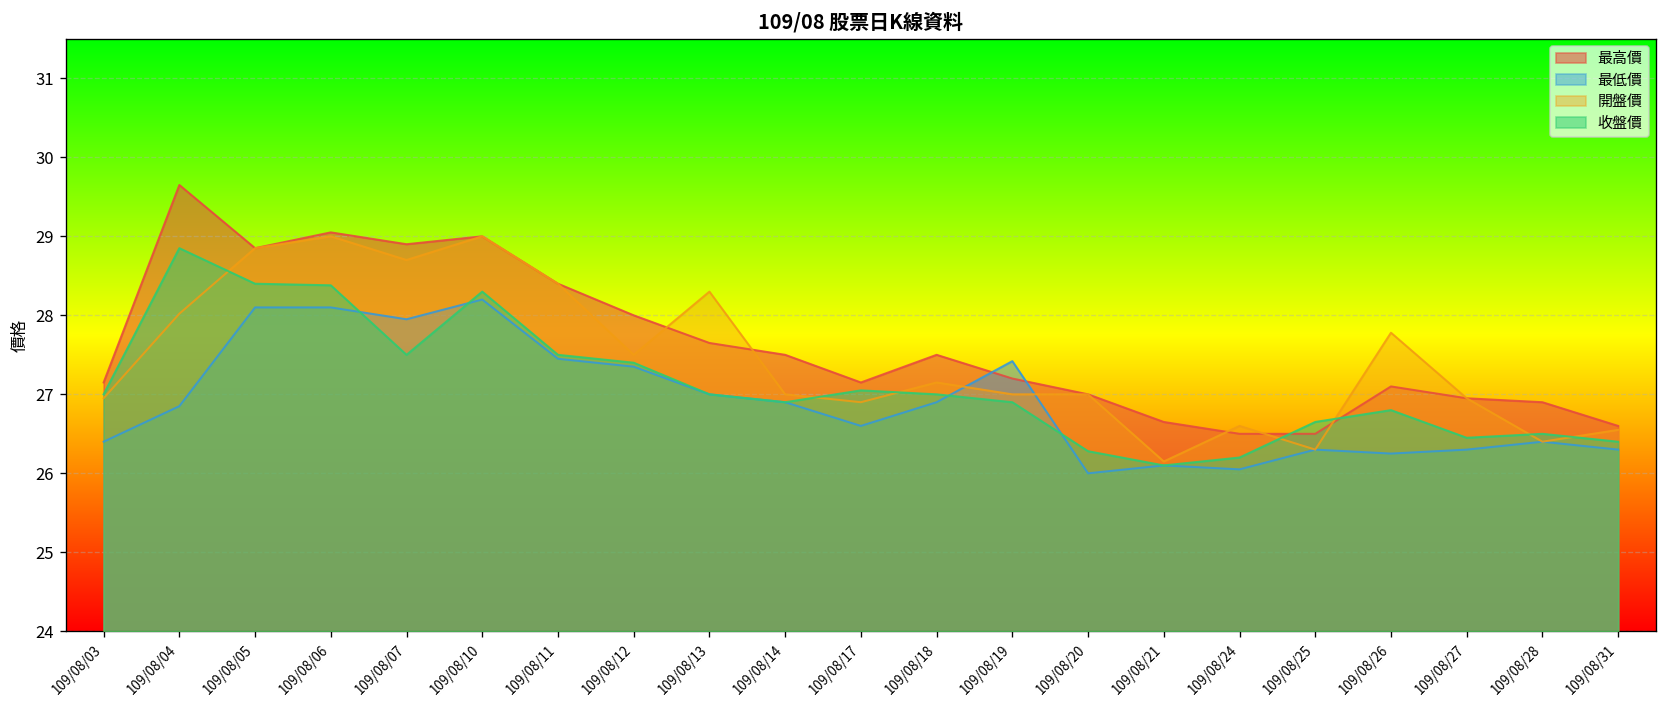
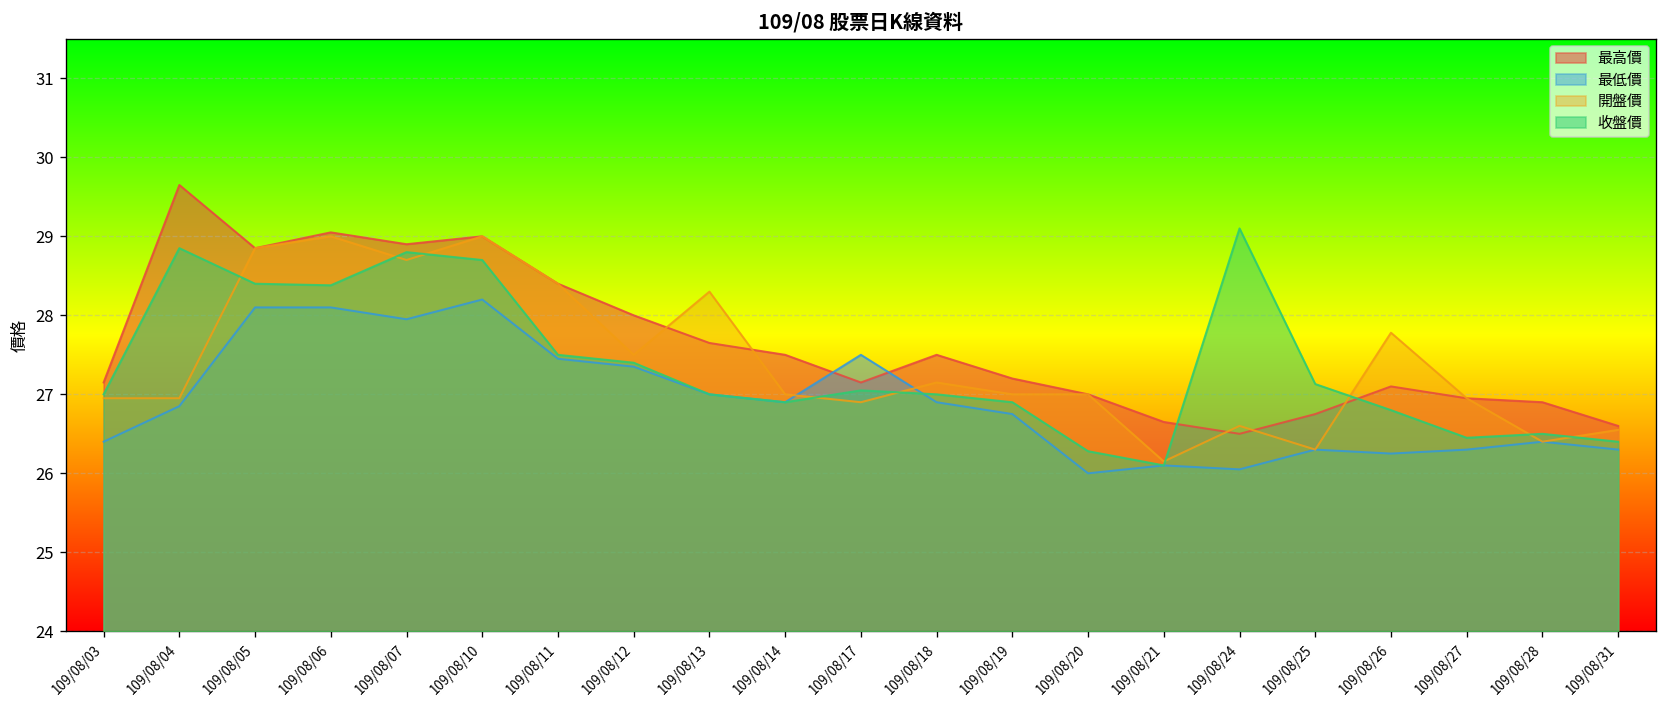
開盤價, 109/08/04: 28.0 -> 27.0
收盤價, 109/08/07: 27.5 -> 28.8
收盤價, 109/08/10: 28.3 -> 28.7
最低價, 109/08/17: 26.6 -> 27.5
最低價, 109/08/19: 27.4 -> 26.8
收盤價, 109/08/24: 26.2 -> 29.1
最高價, 109/08/25: 26.5 -> 26.8
收盤價, 109/08/25: 26.7 -> 27.1
